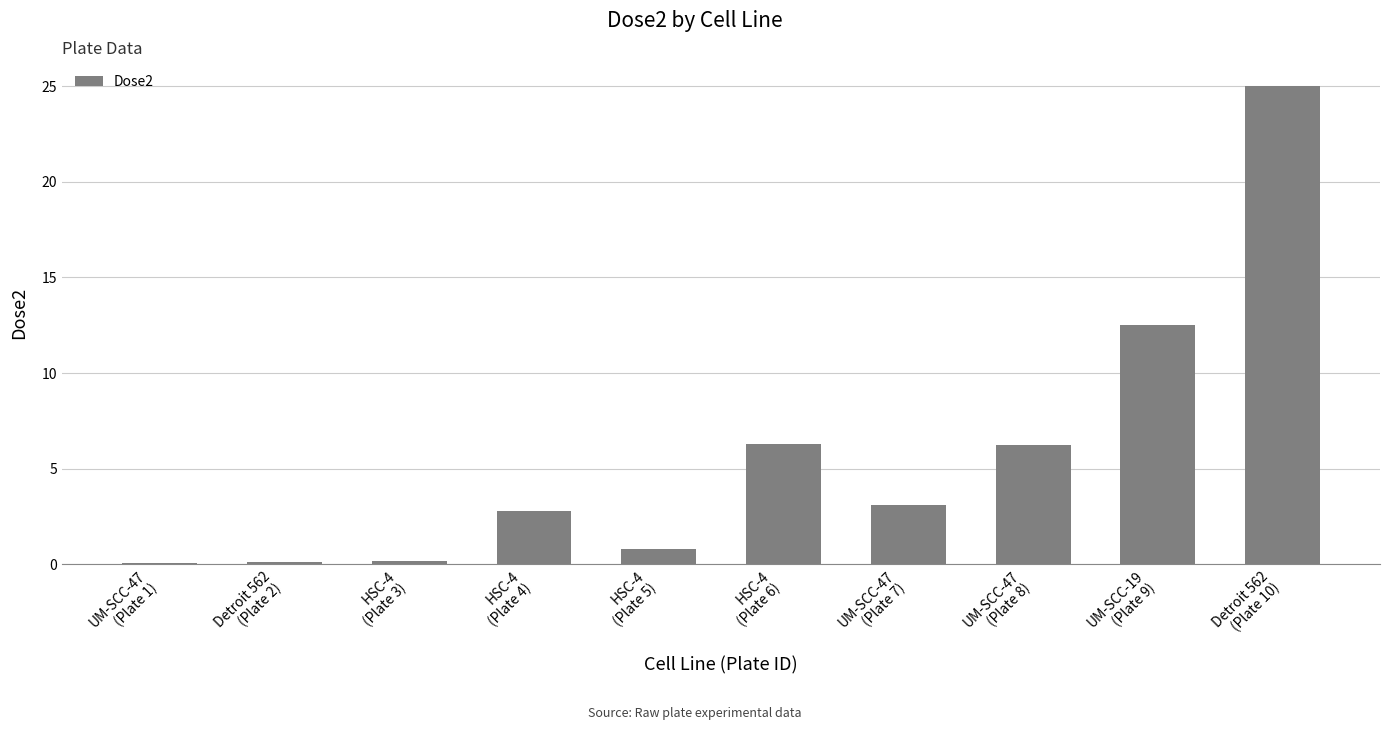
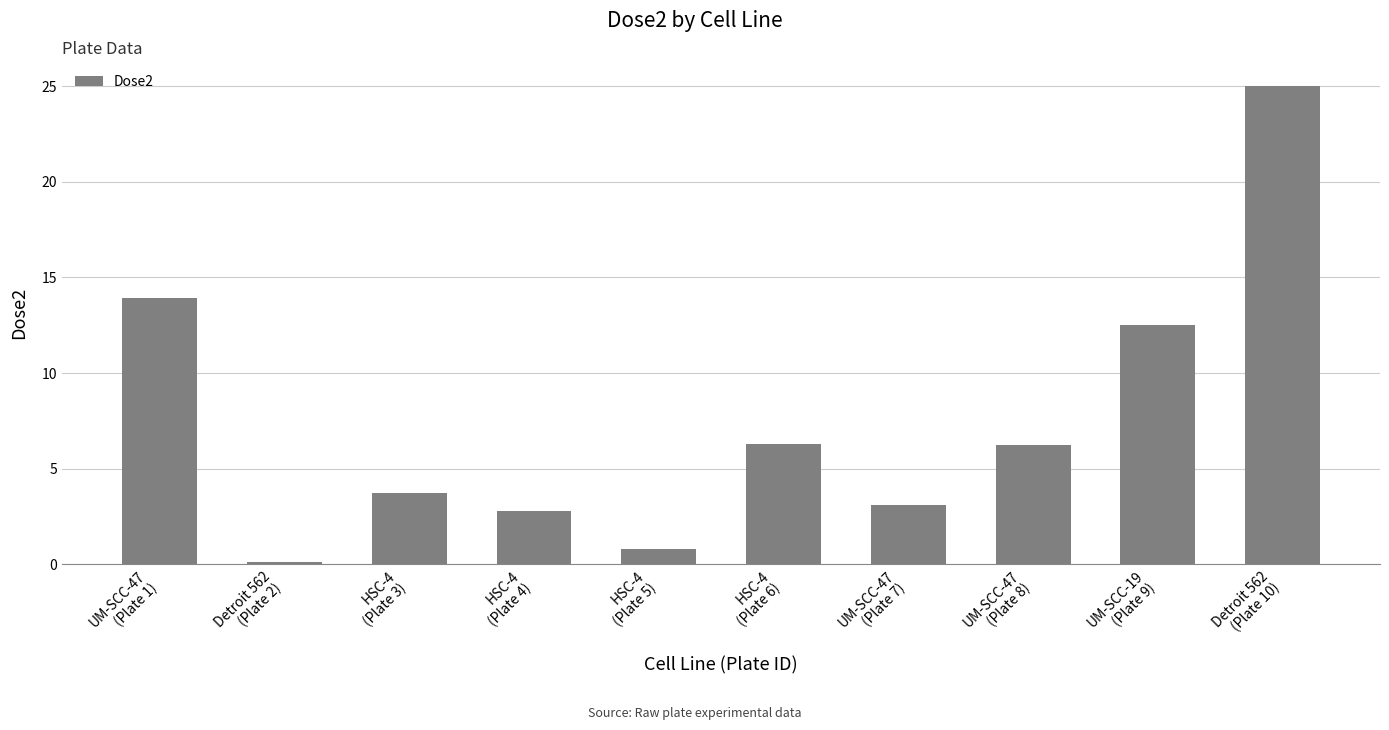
UM-SCC-47 (Plate 1): 0.0 -> 13.9
HSC-4 (Plate 3): 0.2 -> 3.7
